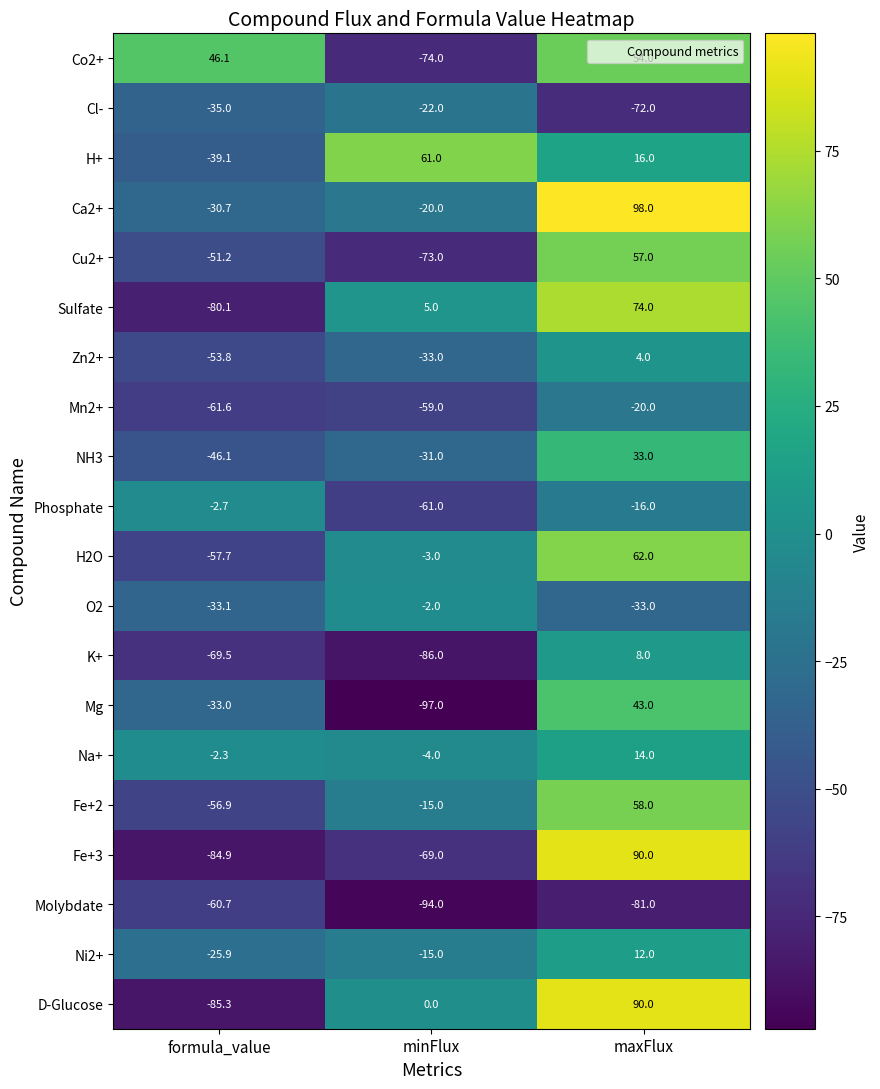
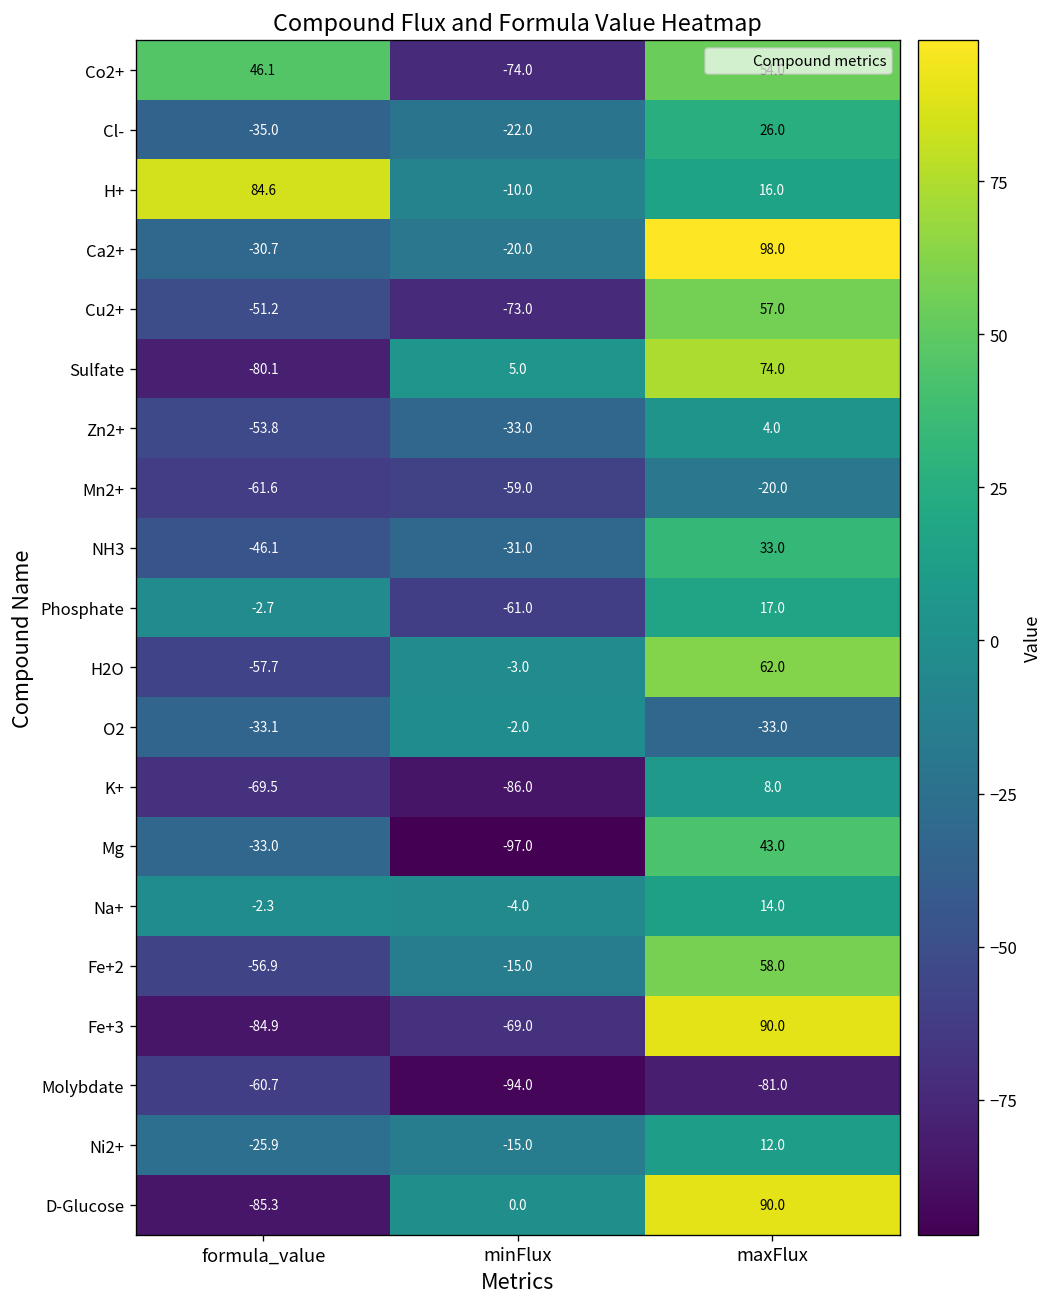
Cl-, maxFlux: -72.0 -> 26.0
H+, formula_value: -39.1 -> 84.6
H+, minFlux: 61.0 -> -10.0
Phosphate, maxFlux: -16.0 -> 17.0
